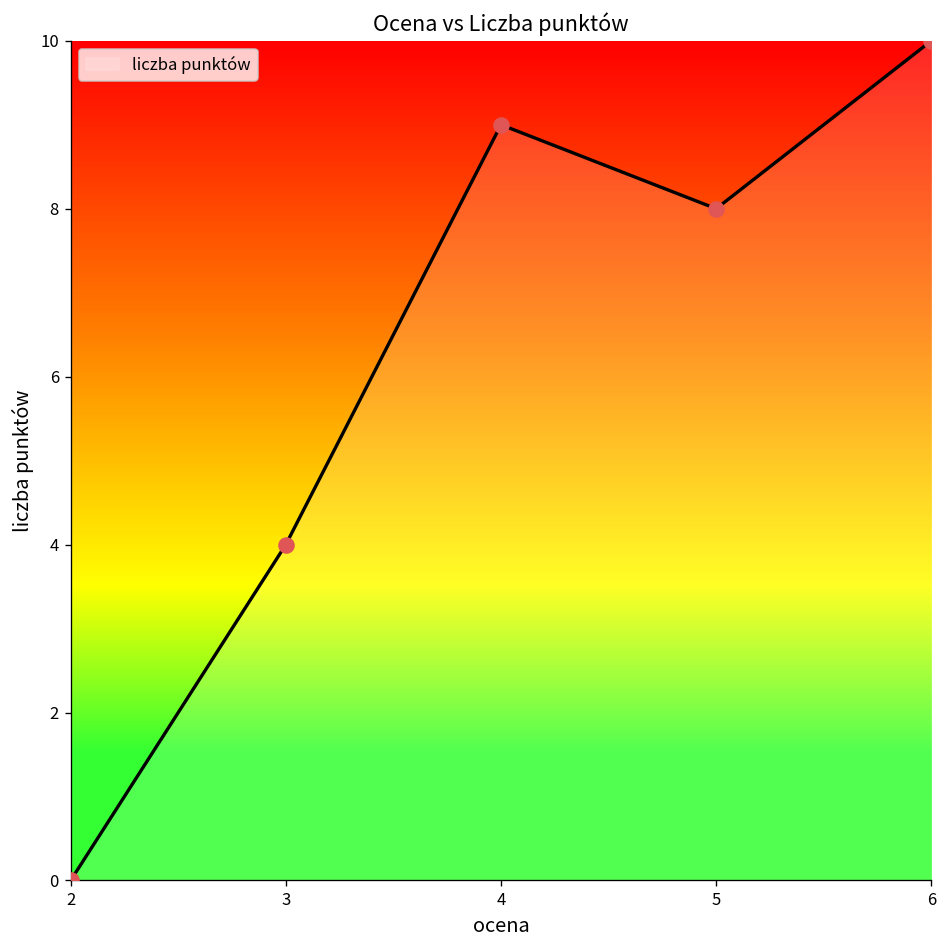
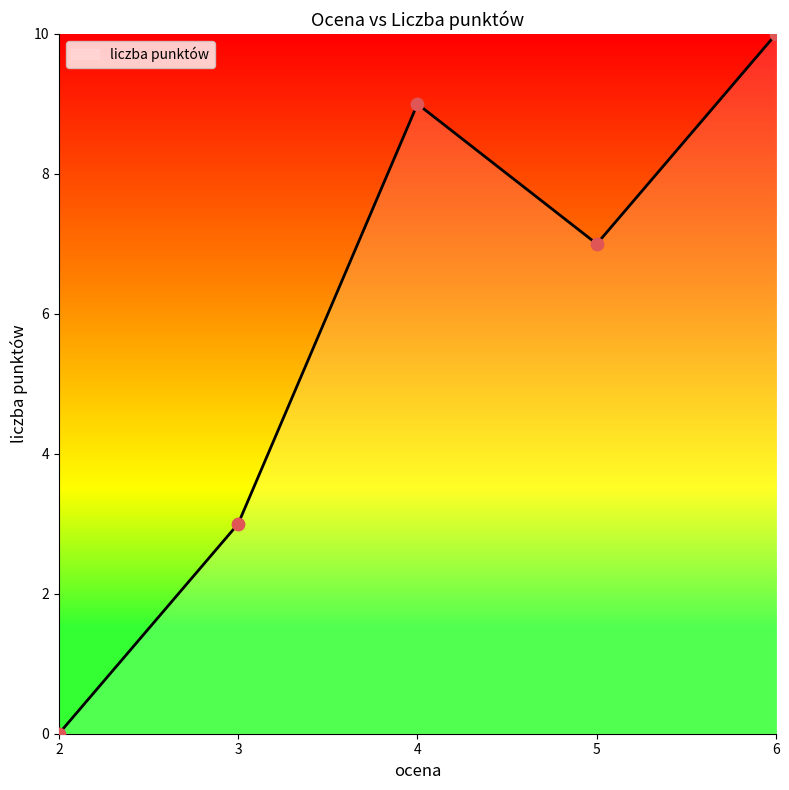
3: 4 -> 3
5: 8 -> 7
